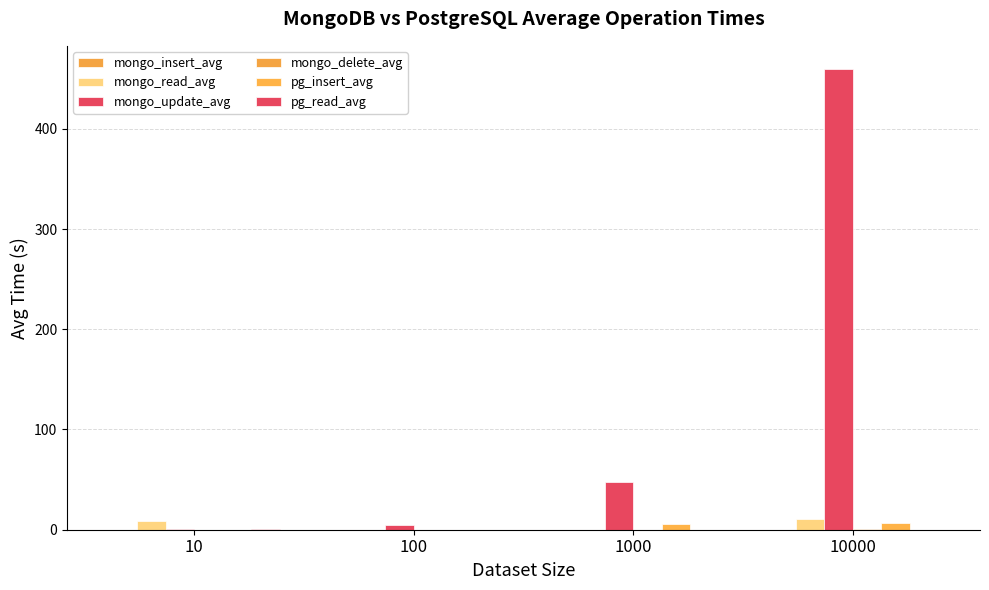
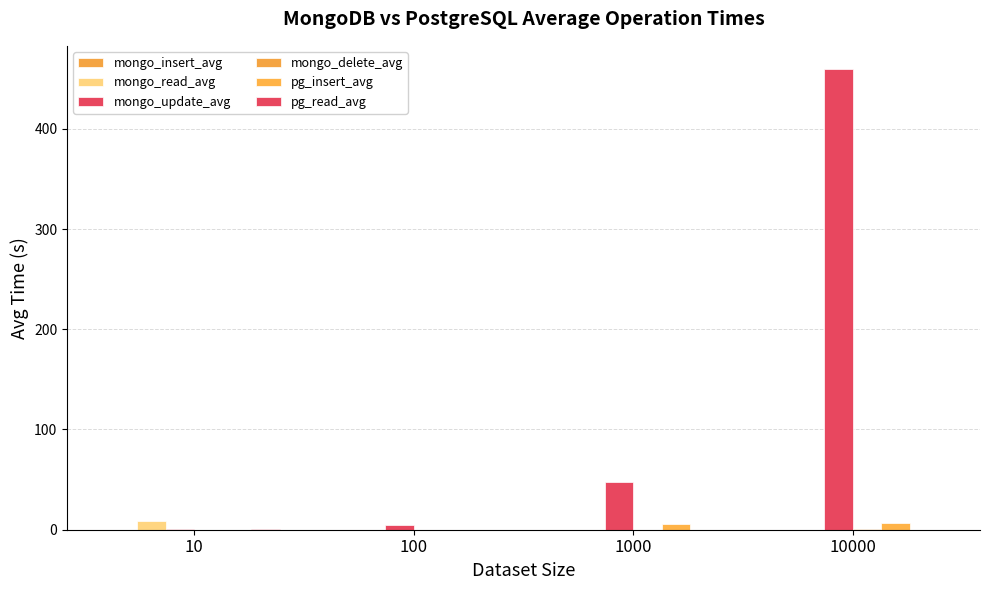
mongo_read_avg, 10000: 11 -> 0
